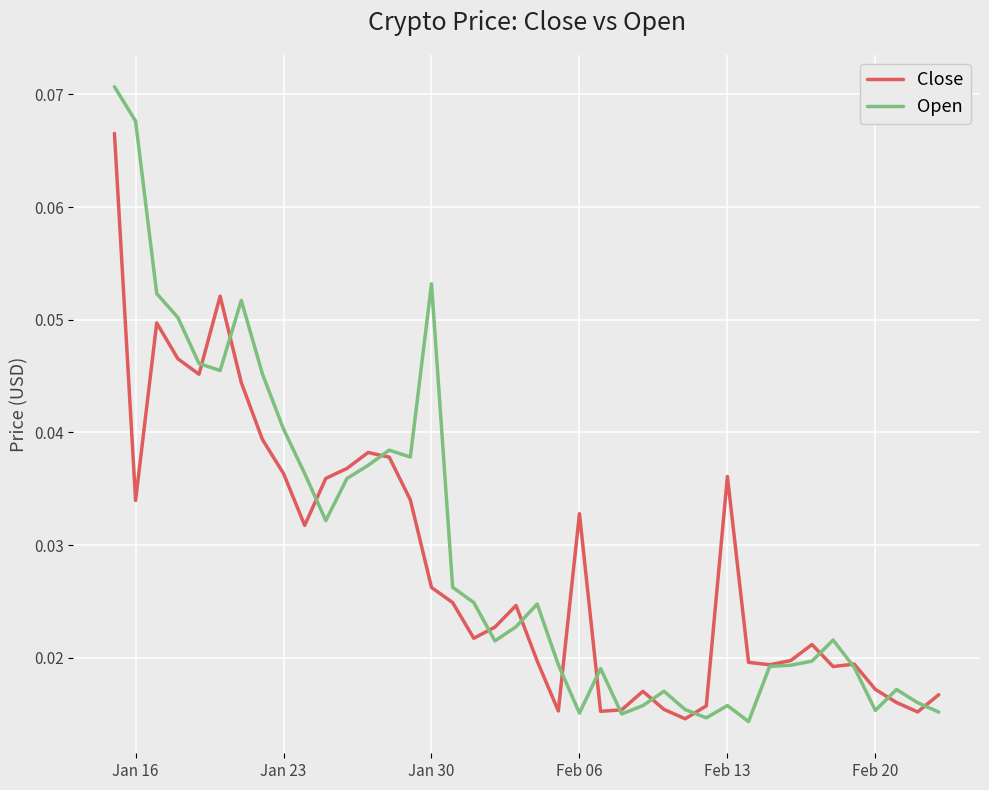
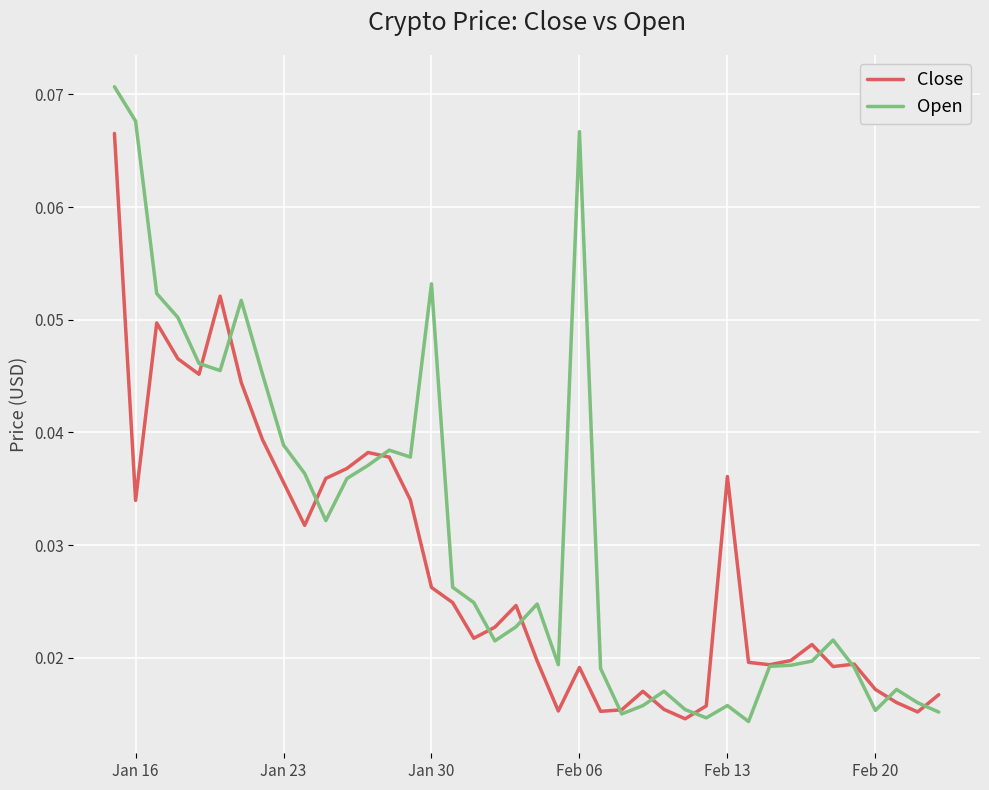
Close, Jan 23: 0.0363 -> 0.0356
Open, Jan 23: 0.0403 -> 0.0389
Close, Feb 06: 0.0328 -> 0.0191
Open, Feb 06: 0.0151 -> 0.0667
